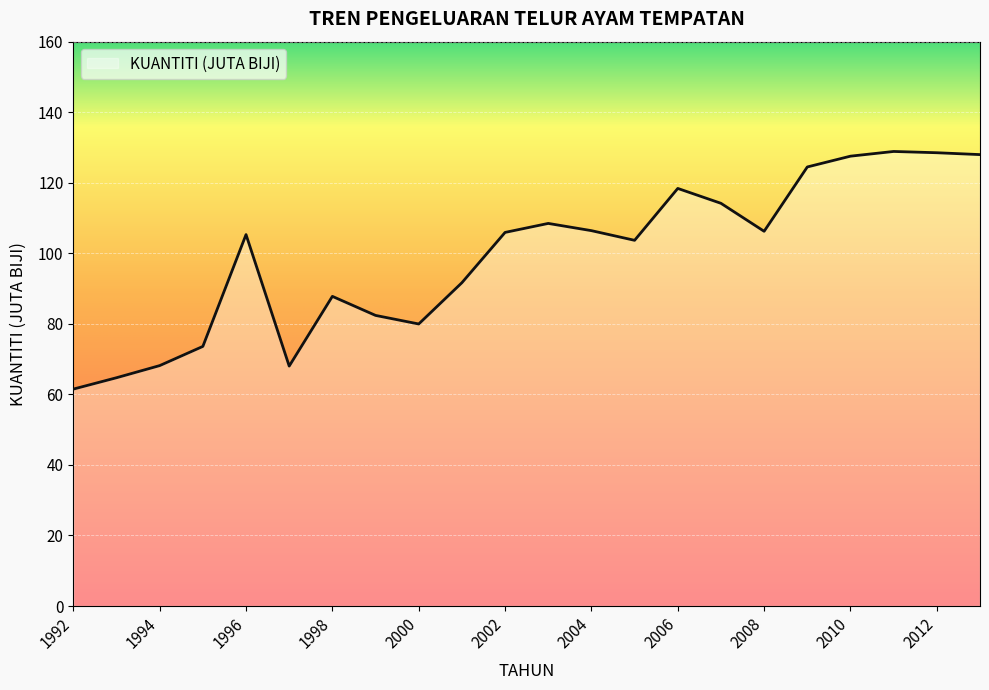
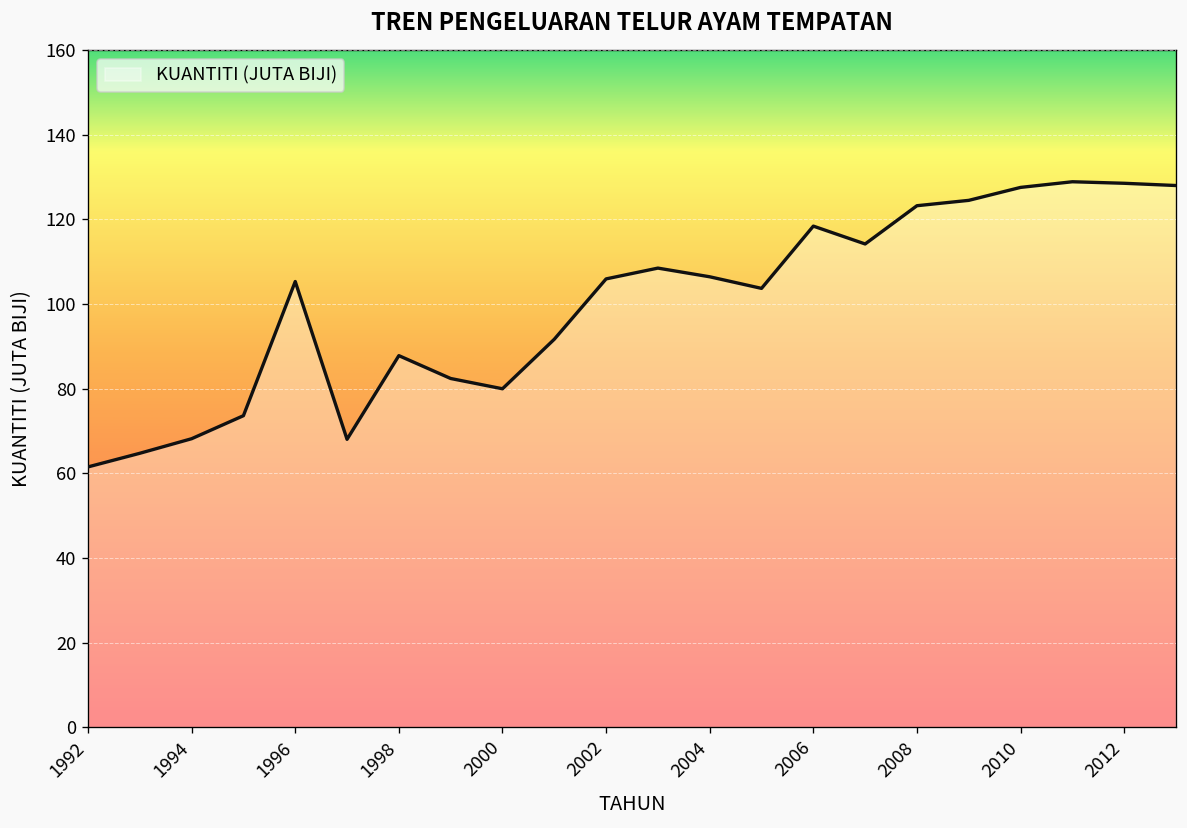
2008: 106 -> 123
